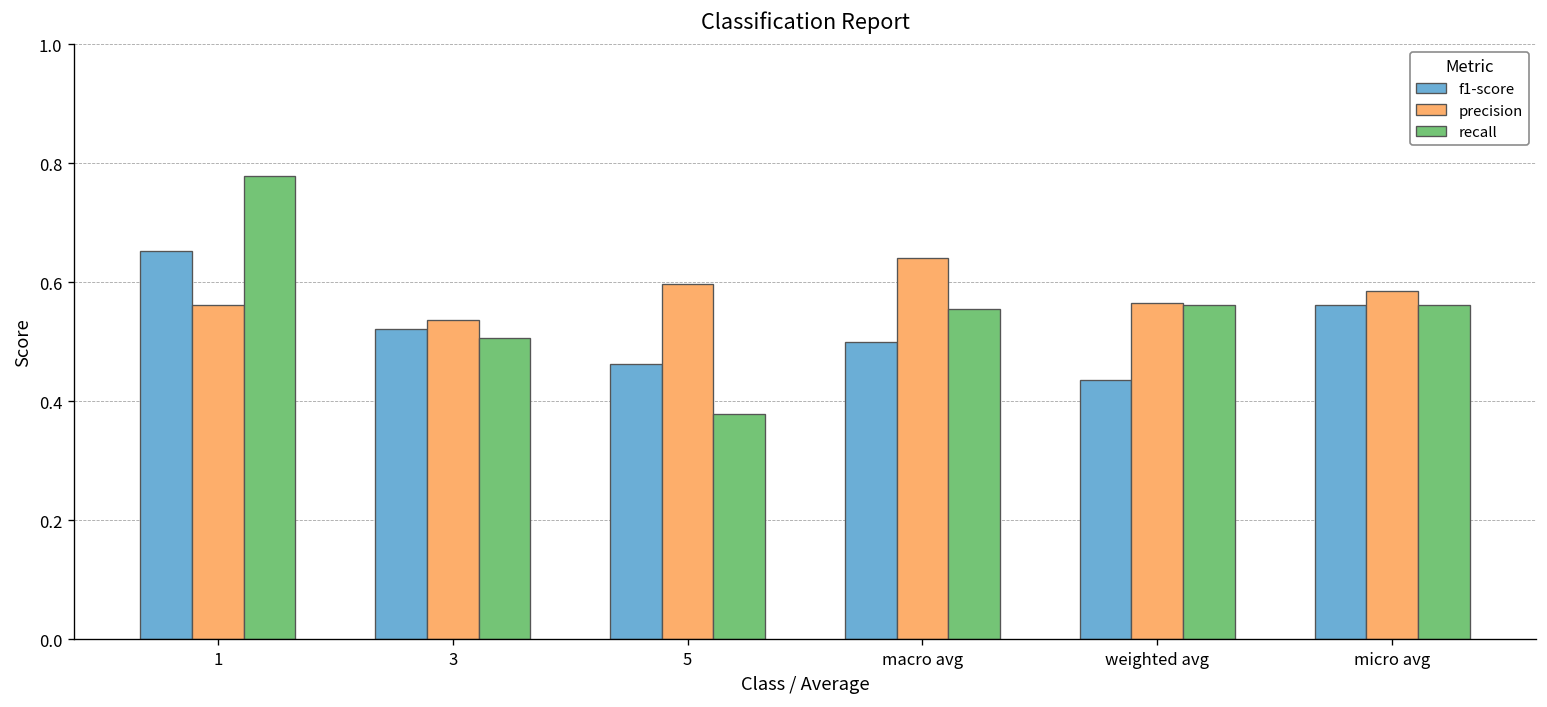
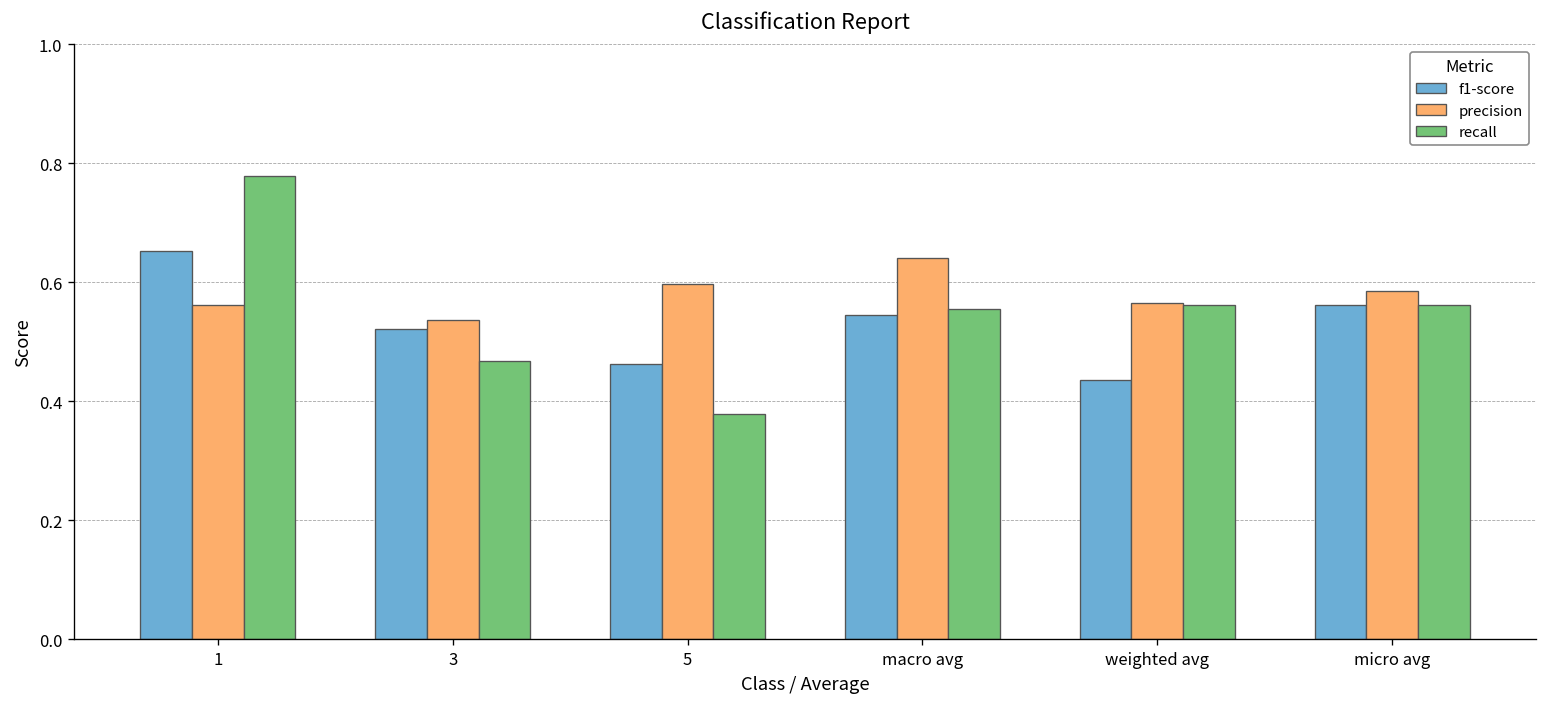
recall, 3: 0.51 -> 0.47
f1-score, macro avg: 0.50 -> 0.55
